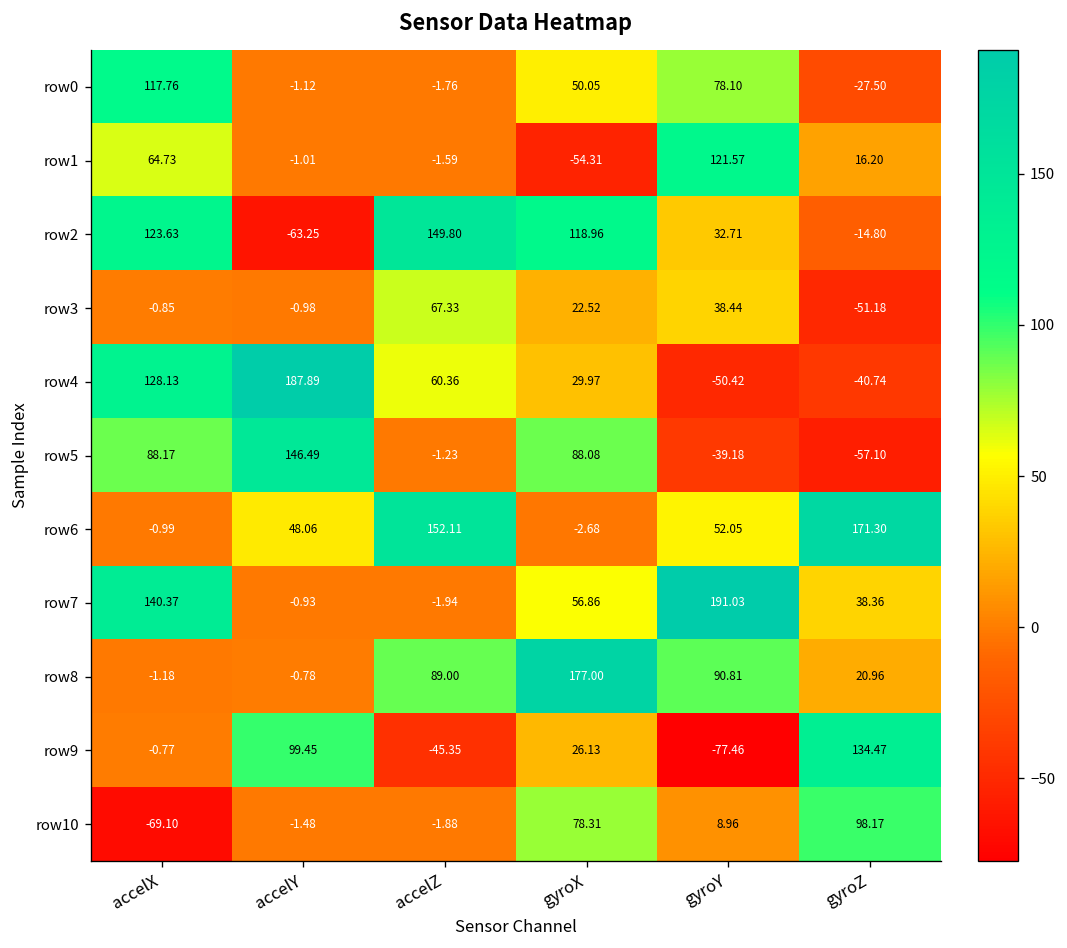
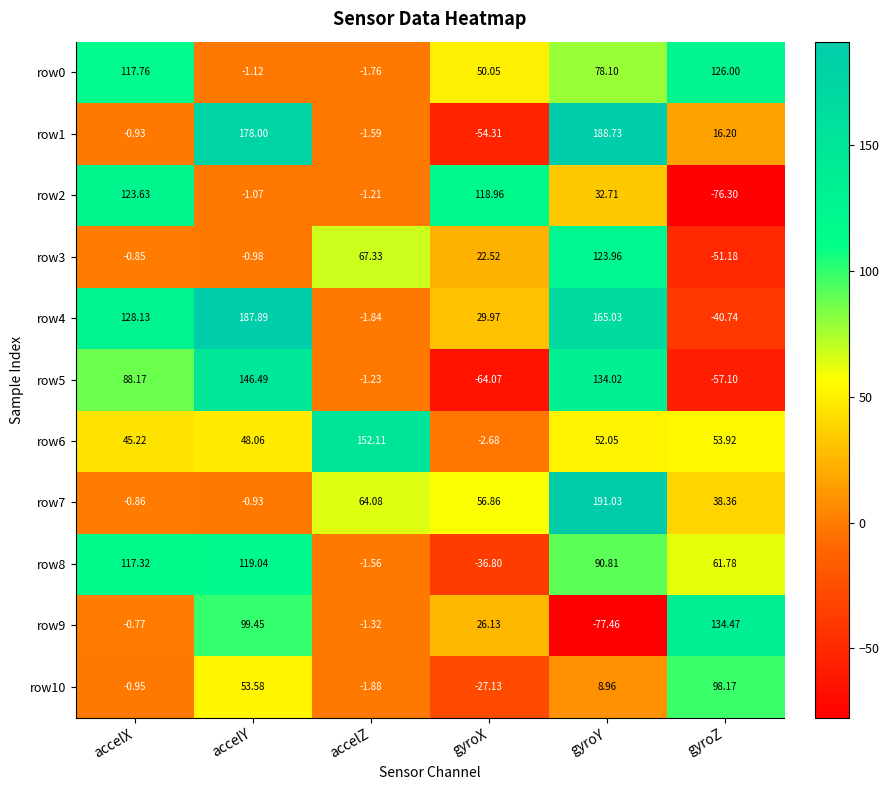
row0, gyroZ: -27.50 -> 126.00
row1, accelX: 64.73 -> -0.93
row1, accelY: -1.01 -> 178.00
row1, gyroY: 121.57 -> 188.73
row2, accelY: -63.25 -> -1.07
row2, accelZ: 149.80 -> -1.21
row2, gyroZ: -14.80 -> -76.30
row3, gyroY: 38.44 -> 123.96
row4, accelZ: 60.36 -> -1.84
row4, gyroY: -50.42 -> 165.03
row5, gyroX: 88.08 -> -64.07
row5, gyroY: -39.18 -> 134.02
row6, accelX: -0.99 -> 45.22
row6, gyroZ: 171.30 -> 53.92
row7, accelX: 140.37 -> -0.86
row7, accelZ: -1.94 -> 64.08
row8, accelX: -1.18 -> 117.32
row8, accelY: -0.78 -> 119.04
row8, accelZ: 89.00 -> -1.56
row8, gyroX: 177.00 -> -36.80
row8, gyroZ: 20.96 -> 61.78
row9, accelZ: -45.35 -> -1.32
row10, accelX: -69.10 -> -0.95
row10, accelY: -1.48 -> 53.58
row10, gyroX: 78.31 -> -27.13
